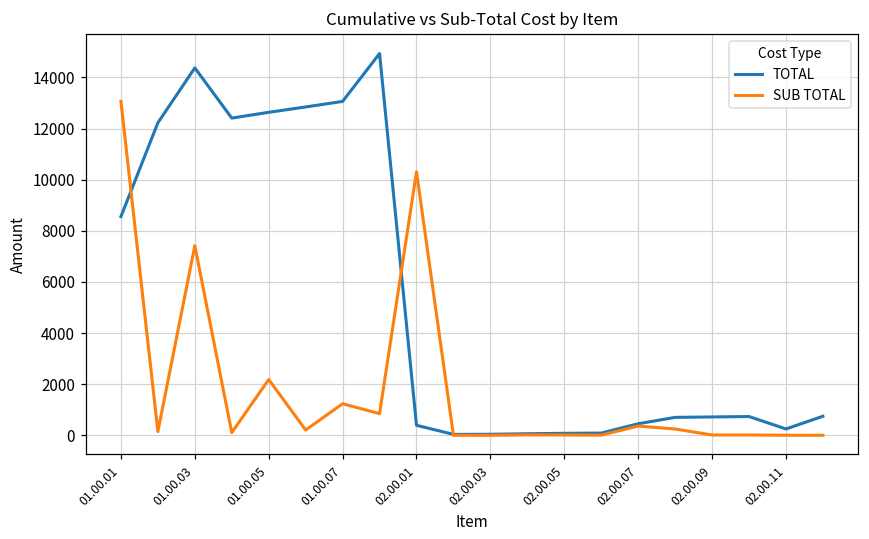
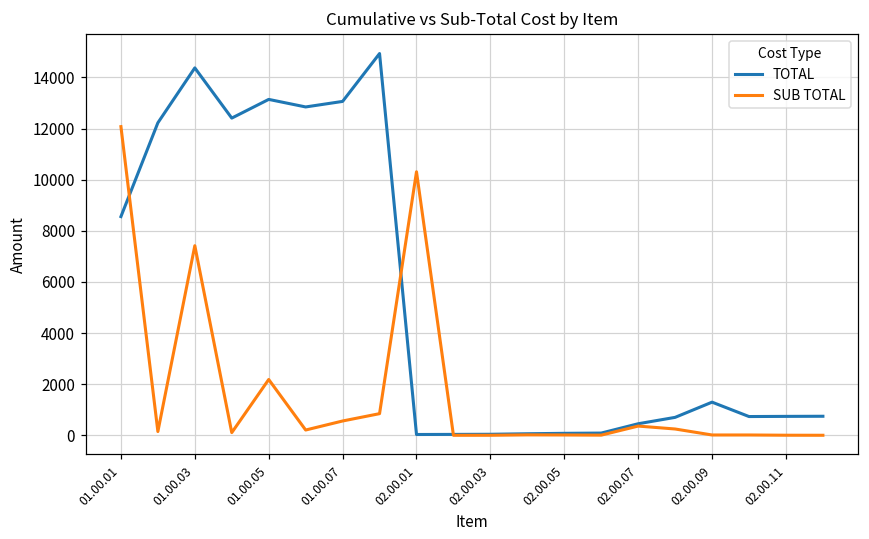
SUB TOTAL, 01.00.01: 13100 -> 12100
TOTAL, 01.00.05: 12600 -> 13100
SUB TOTAL, 01.00.07: 1200 -> 600
TOTAL, 02.00.01: 400 -> 0
TOTAL, 02.00.09: 700 -> 1300
TOTAL, 02.00.11: 300 -> 700
